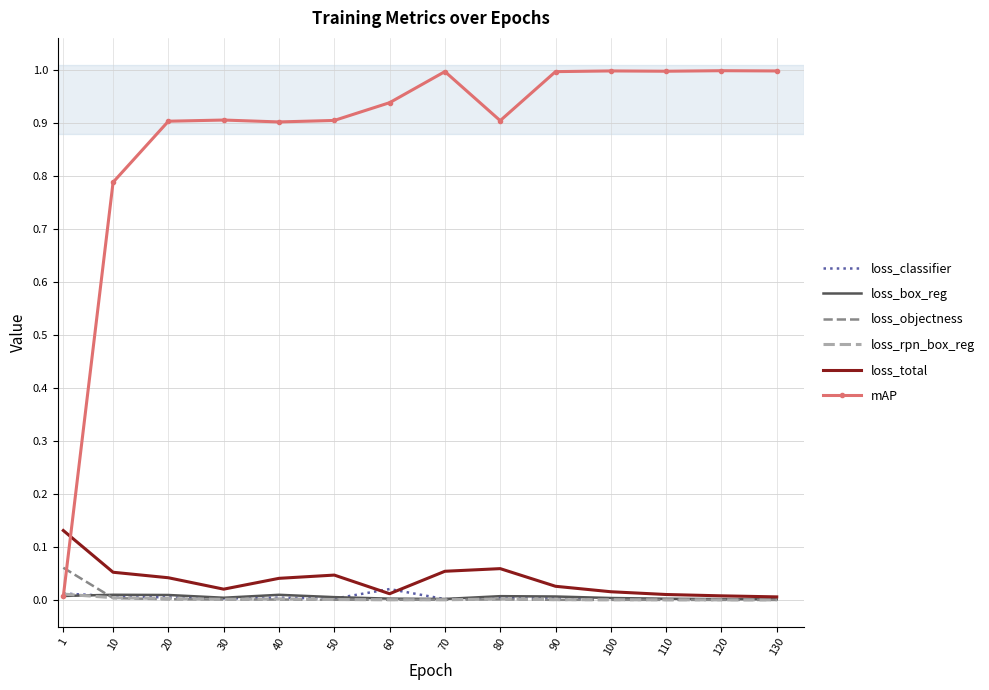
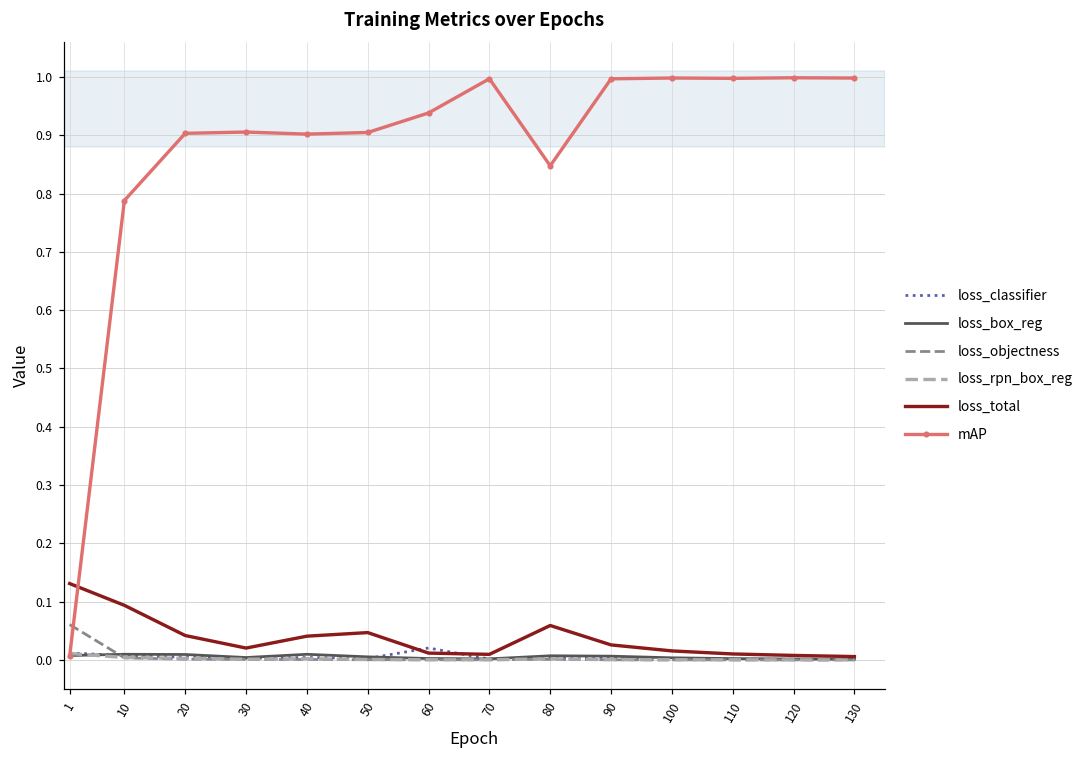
loss_total, 10: 0.05 -> 0.09
loss_total, 70: 0.05 -> 0.01
mAP, 80: 0.90 -> 0.85
